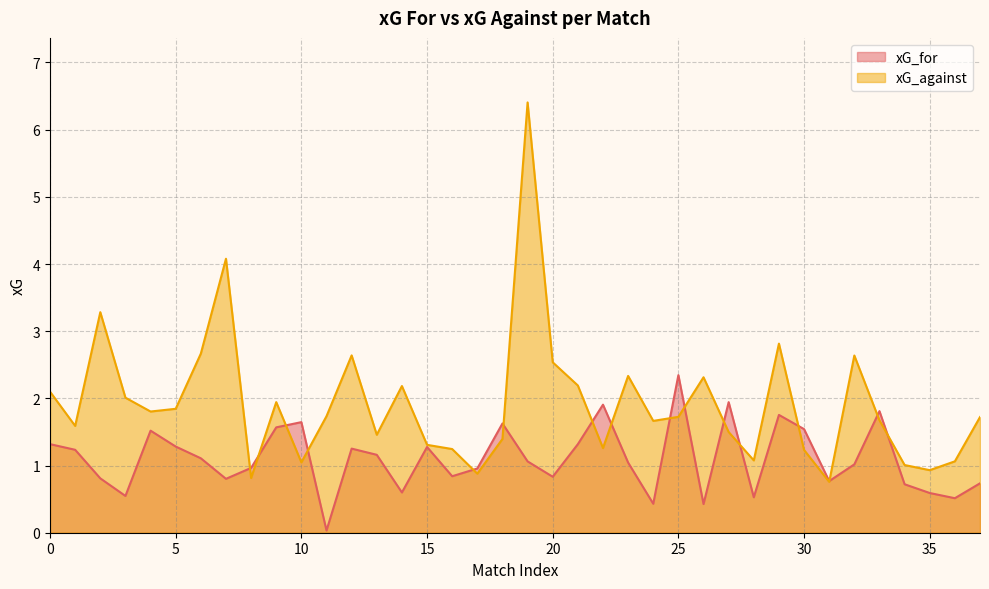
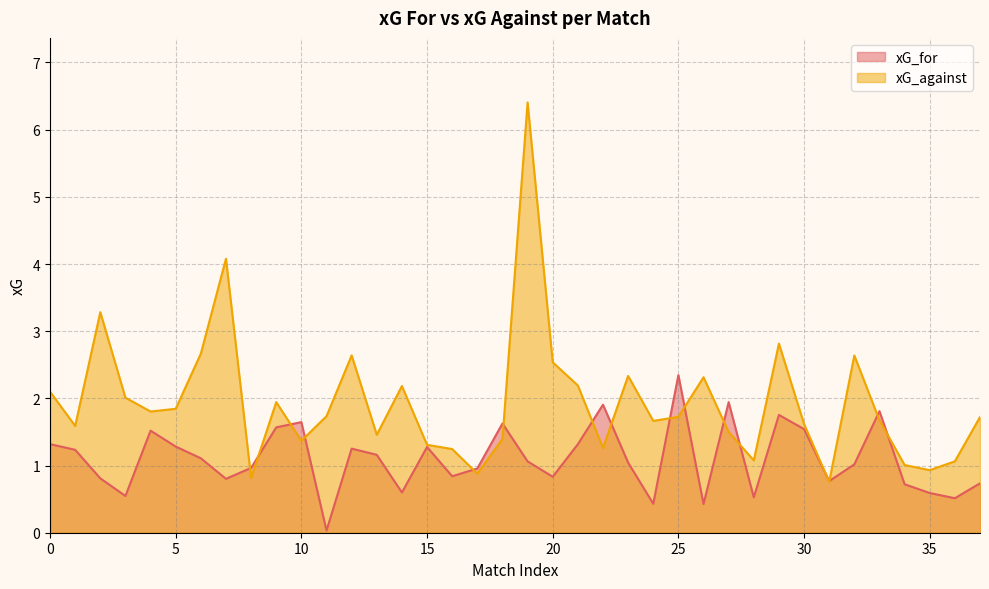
xG_against, 10: 1.0 -> 1.4
xG_against, 30: 1.2 -> 1.6
